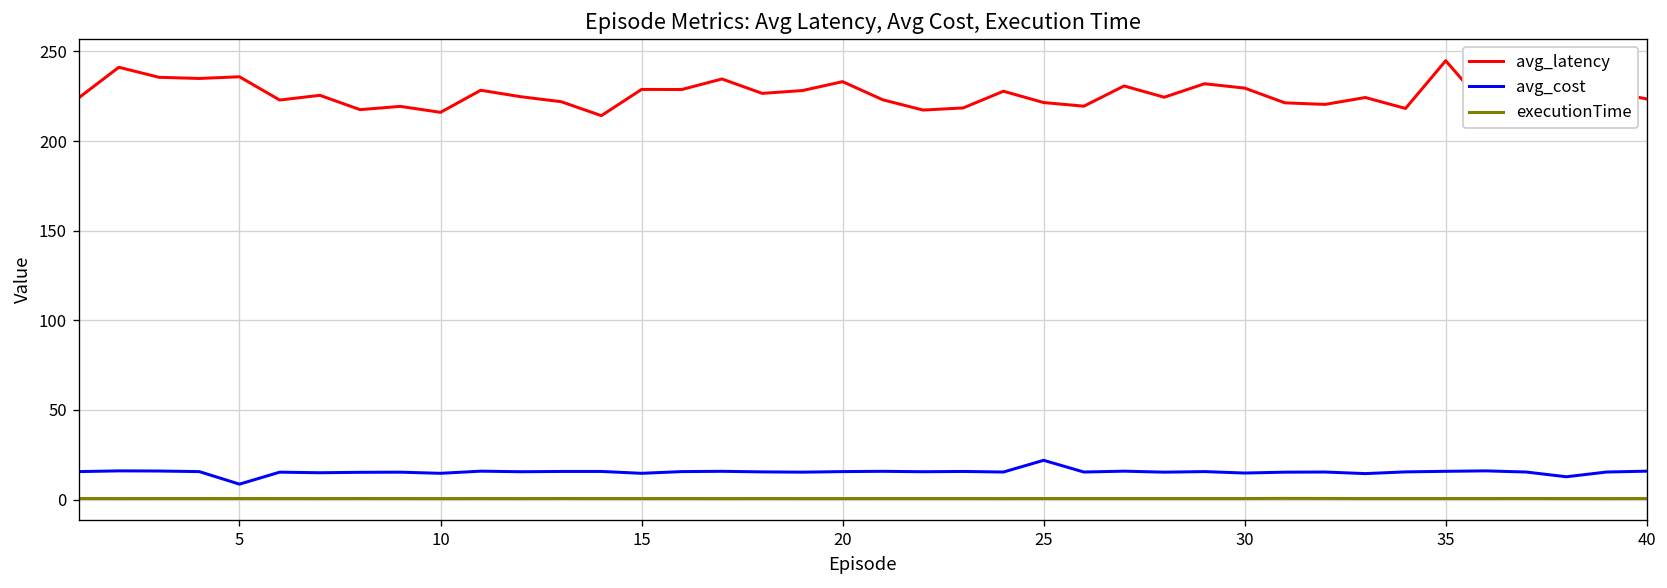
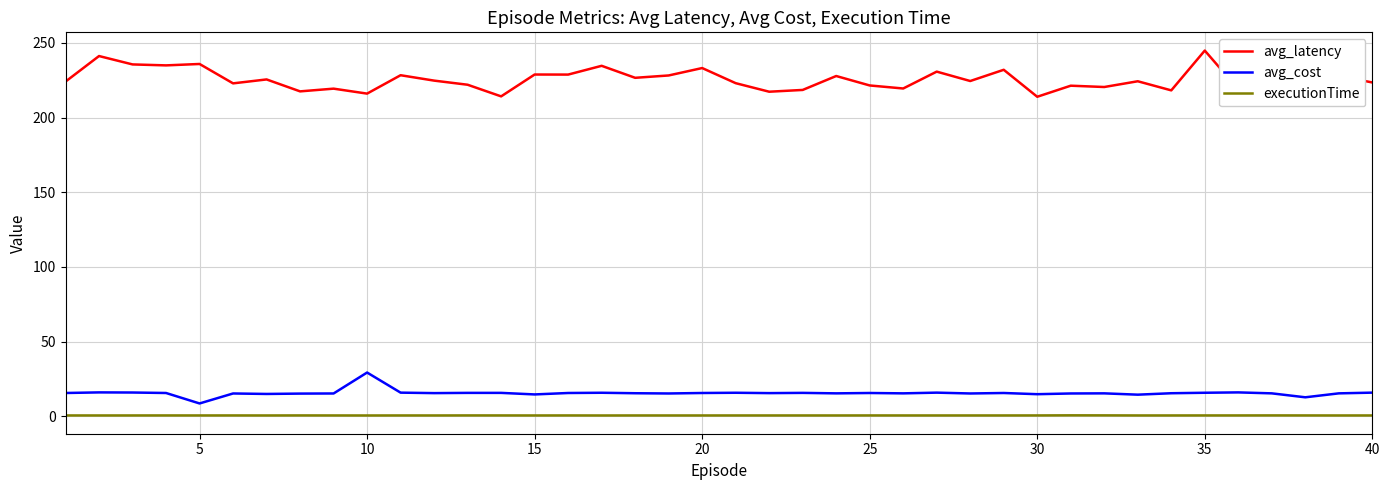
avg_cost, 10: 15 -> 29
avg_cost, 25: 22 -> 16
avg_latency, 30: 230 -> 214
